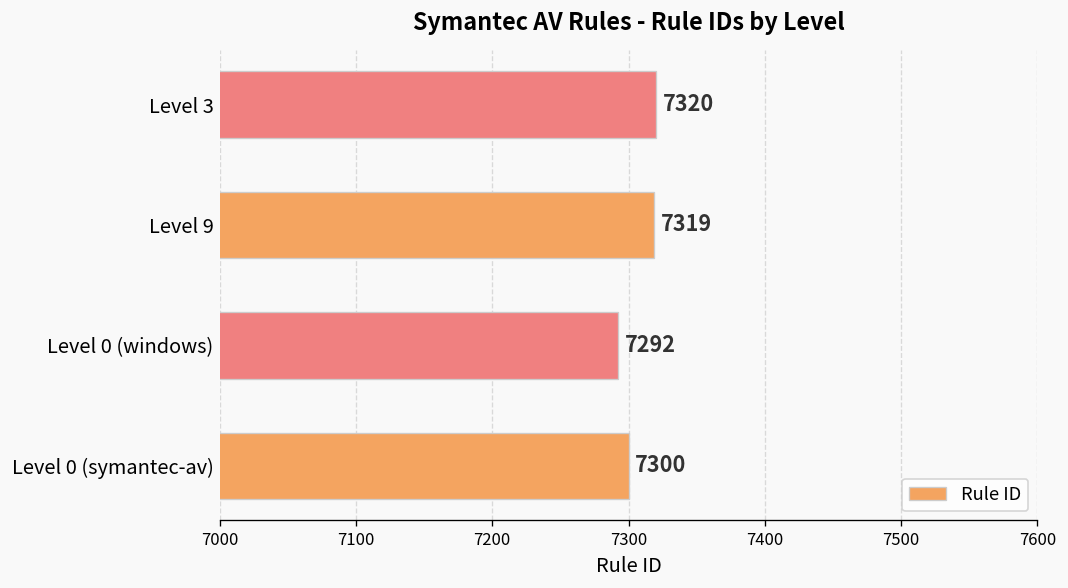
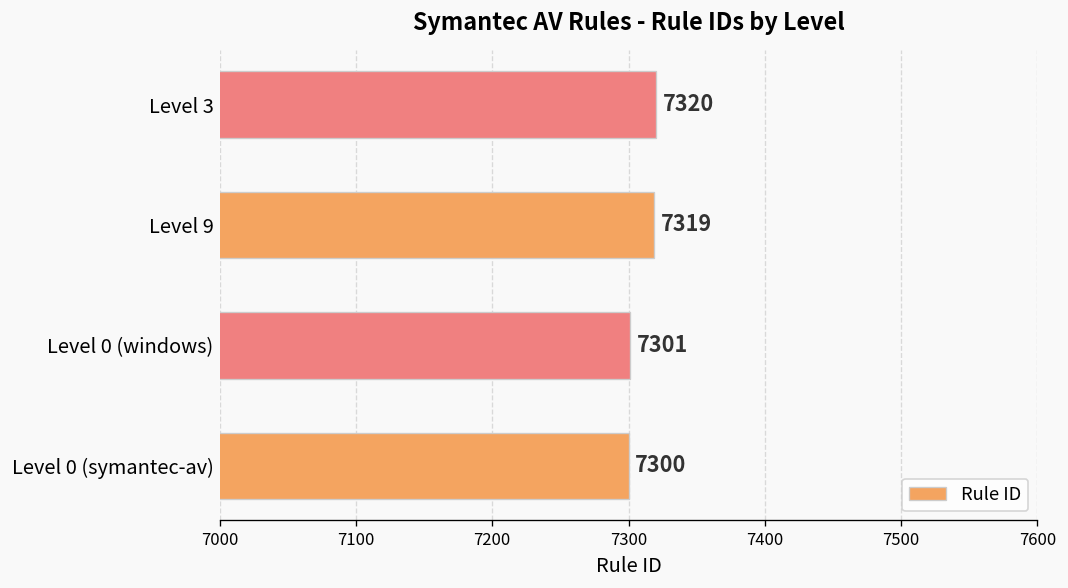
Level 0 (windows): 7292 -> 7301
